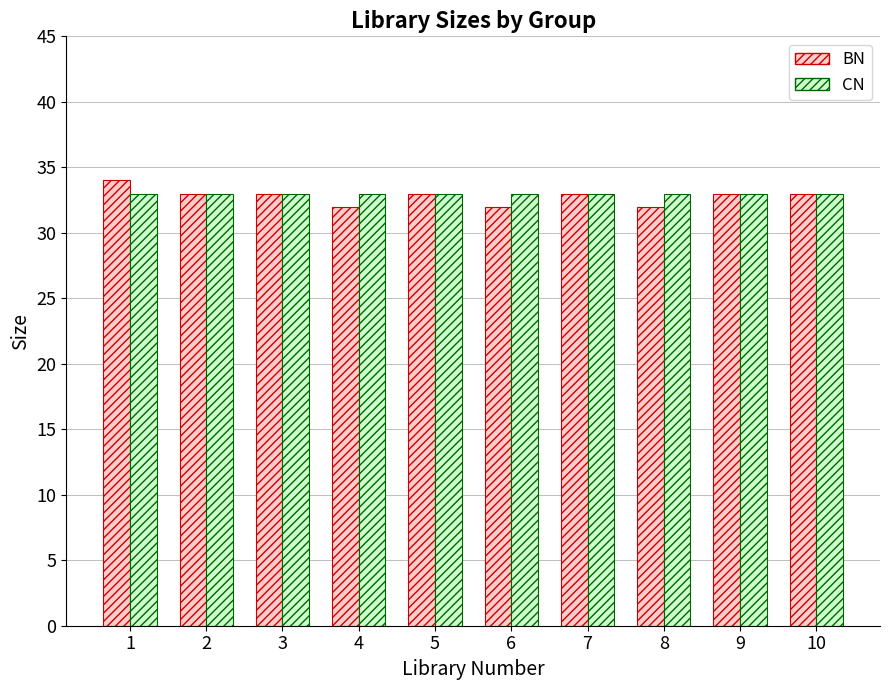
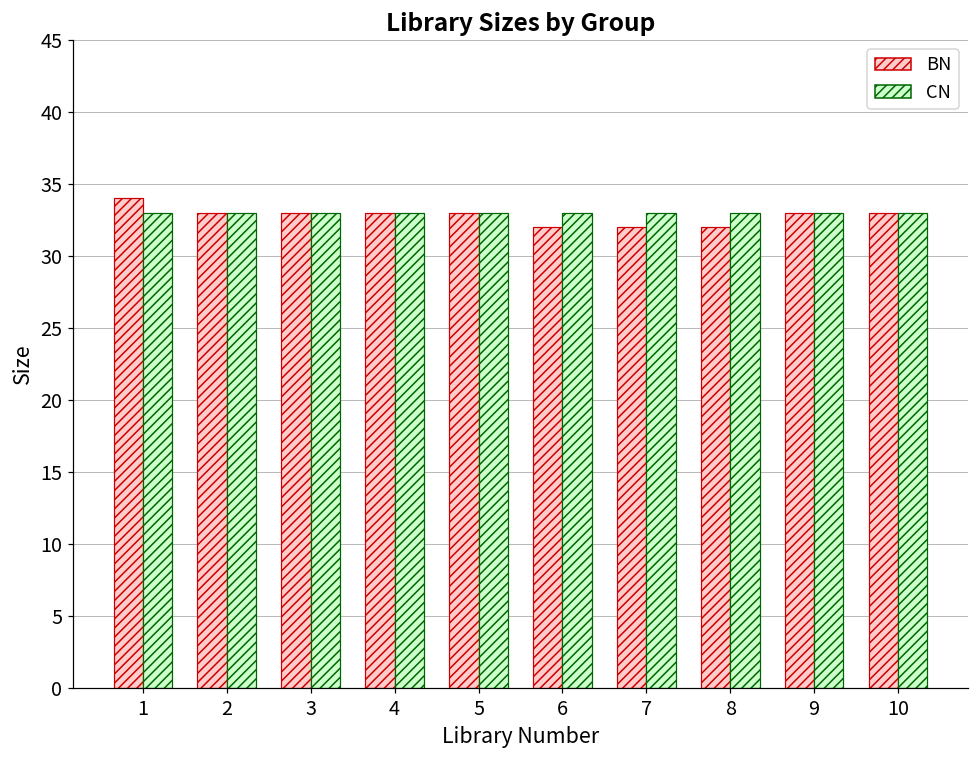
BN, 4: 32 -> 33
BN, 7: 33 -> 32
